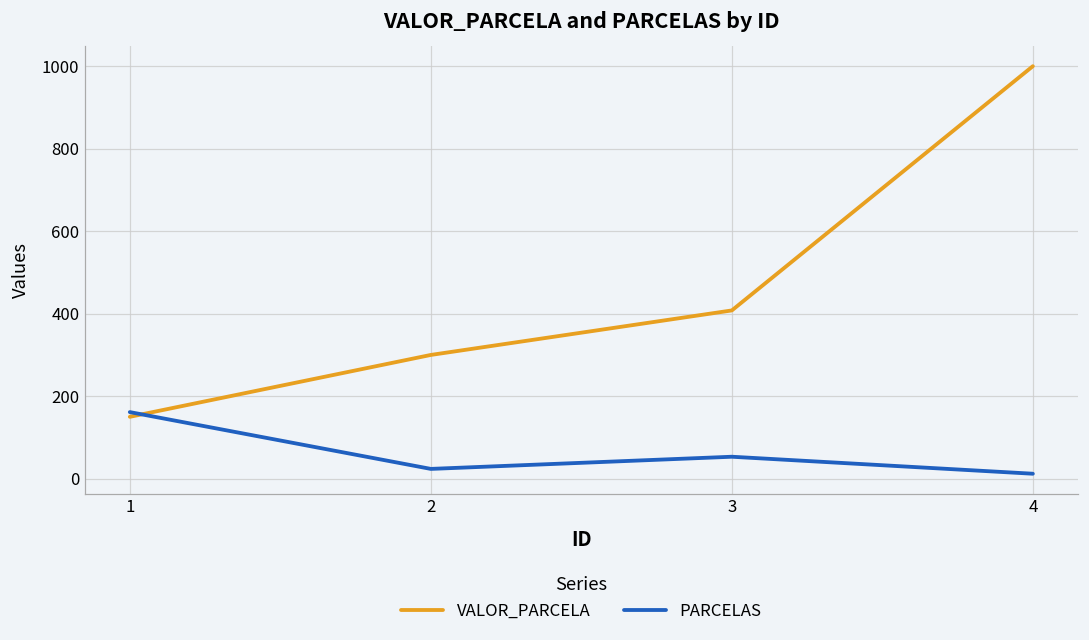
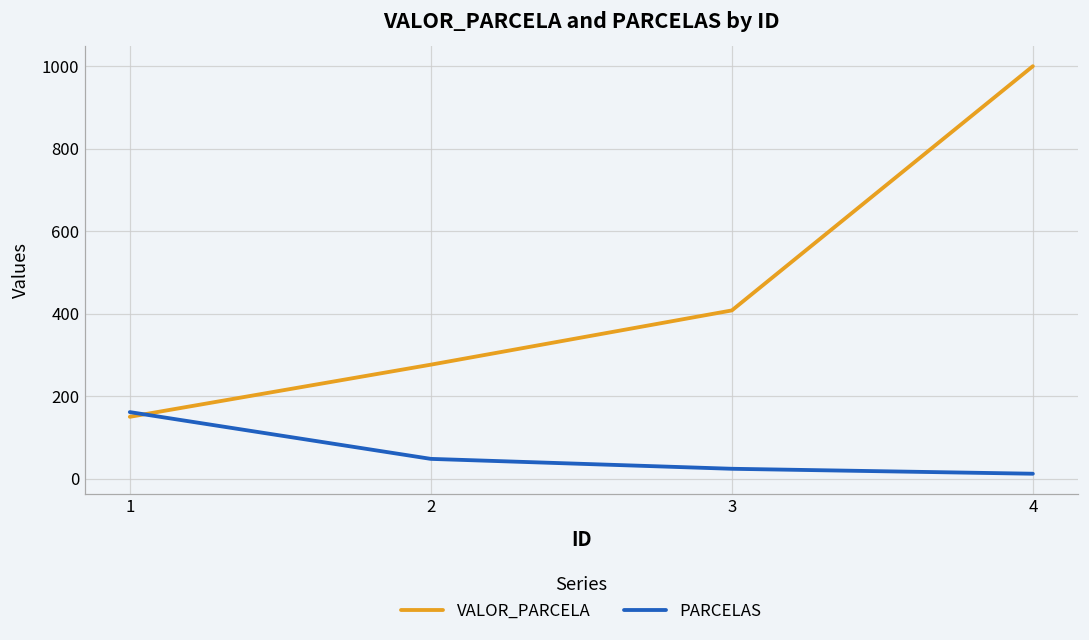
VALOR_PARCELA, 2: 300 -> 280
PARCELAS, 2: 20 -> 50
PARCELAS, 3: 50 -> 20
